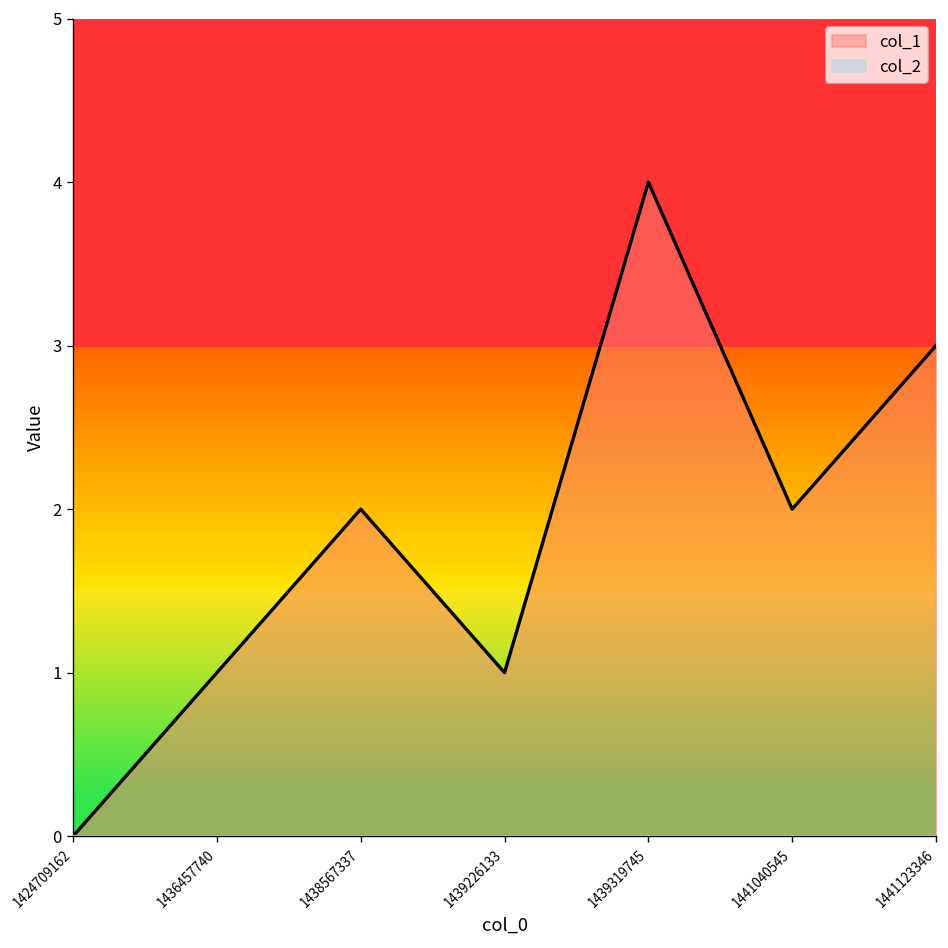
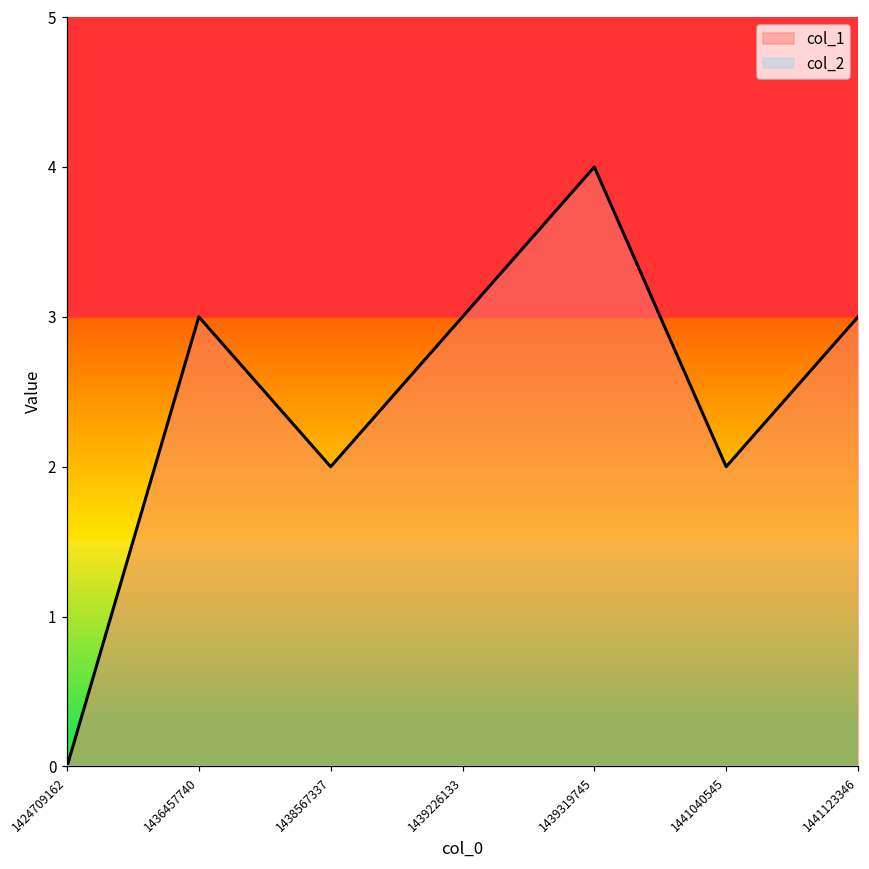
col_1, 1436457740: 1 -> 3
col_1, 1439226133: 1 -> 3
